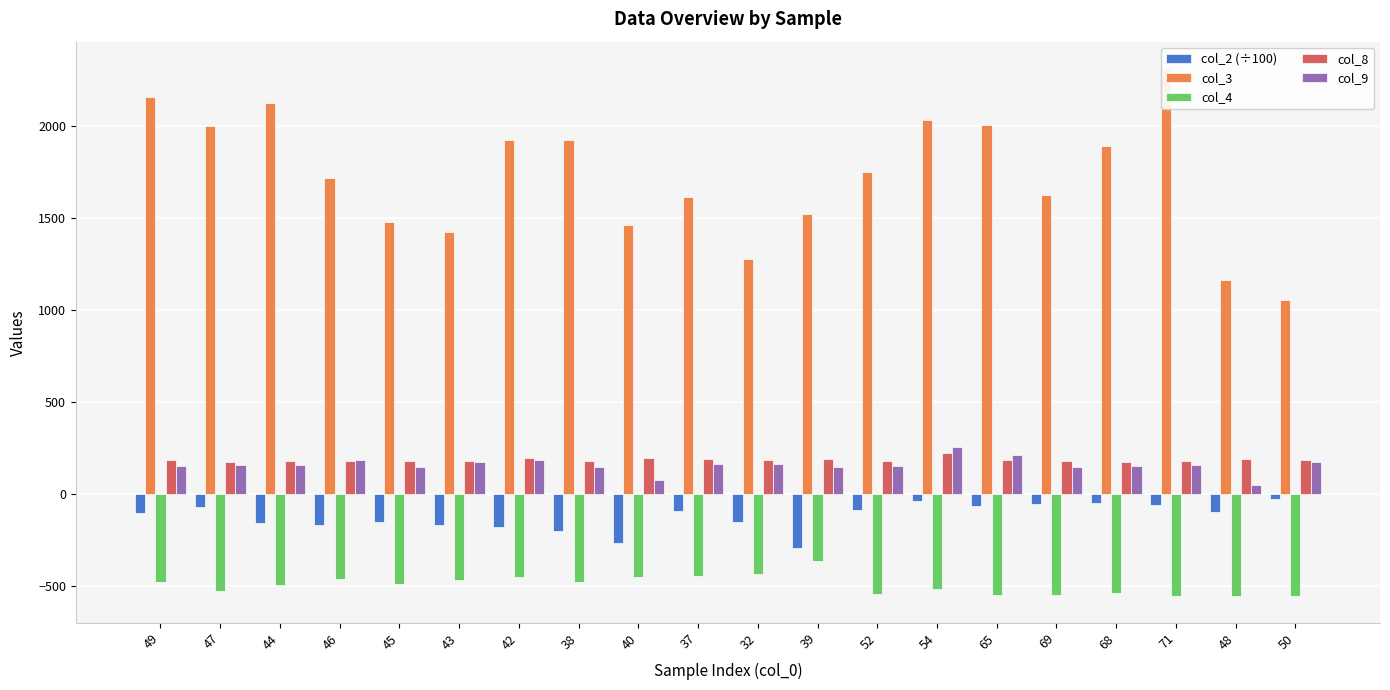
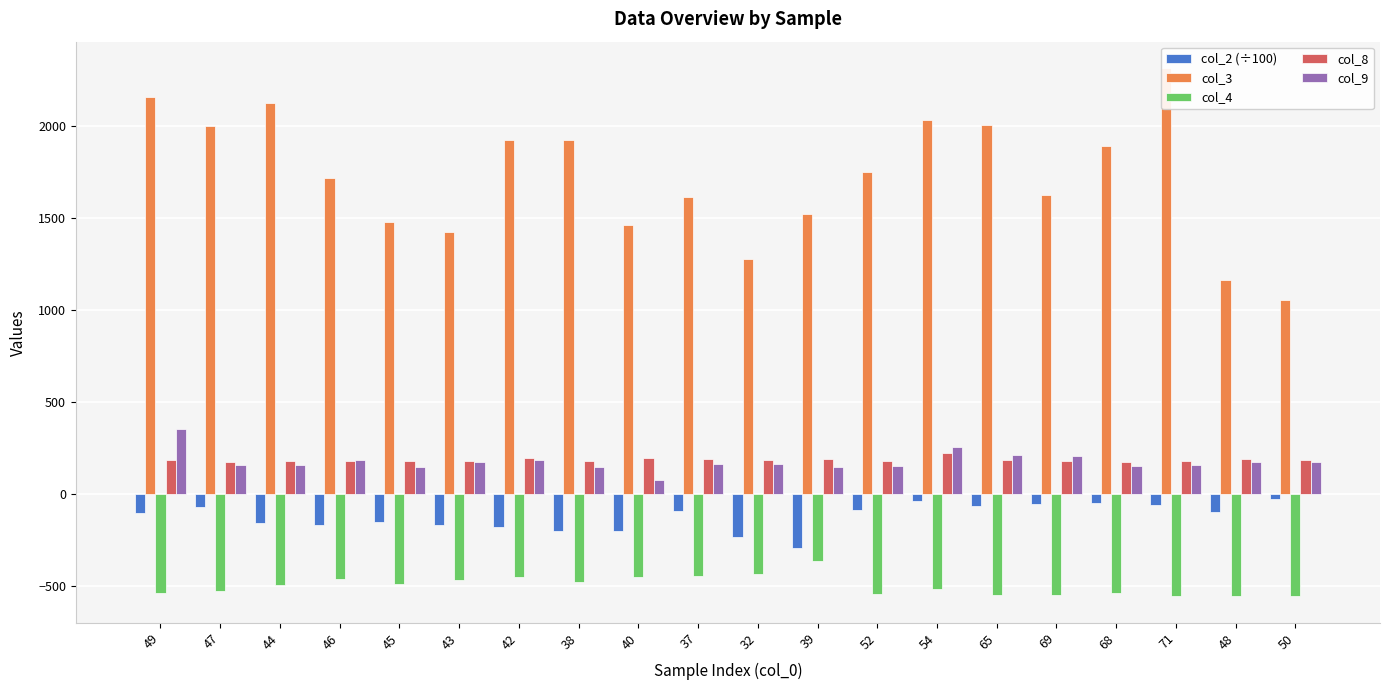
col_4, 49: -480 -> -540
col_9, 49: 150 -> 350
col_2 (÷100), 40: -270 -> -200
col_2 (÷100), 32: -150 -> -240
col_9, 69: 150 -> 210
col_9, 48: 50 -> 170
